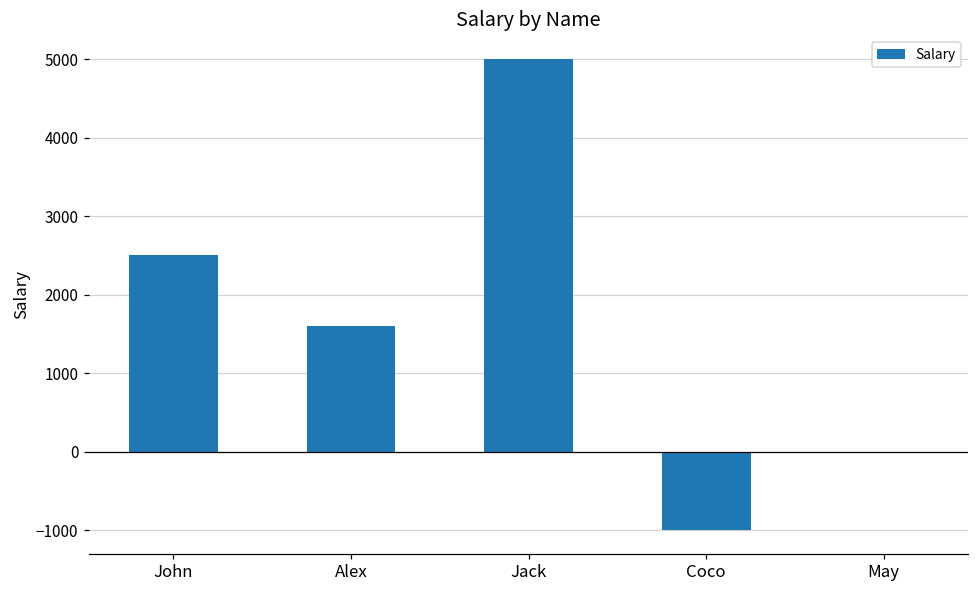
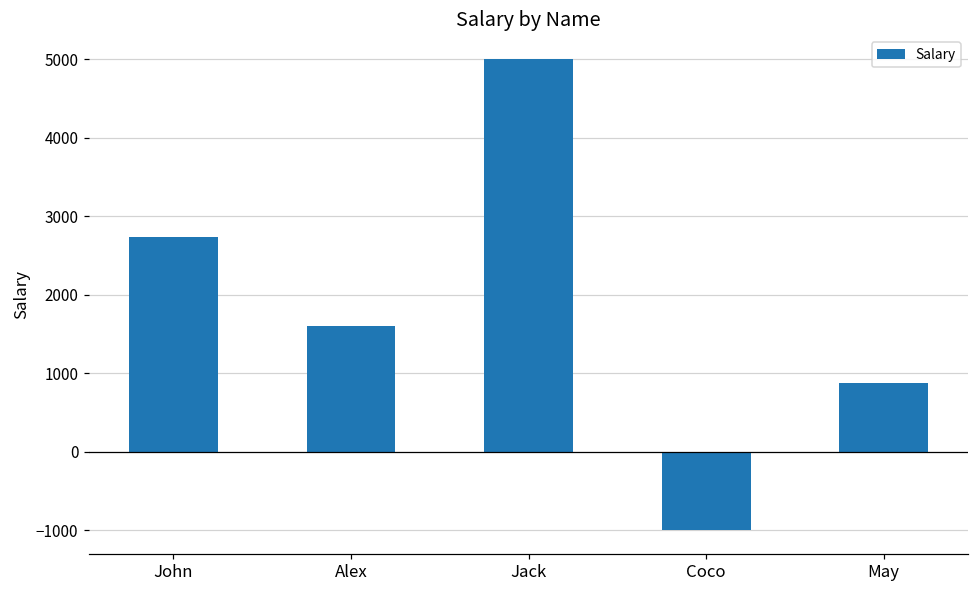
John: 2500 -> 2700
May: 0 -> 900
